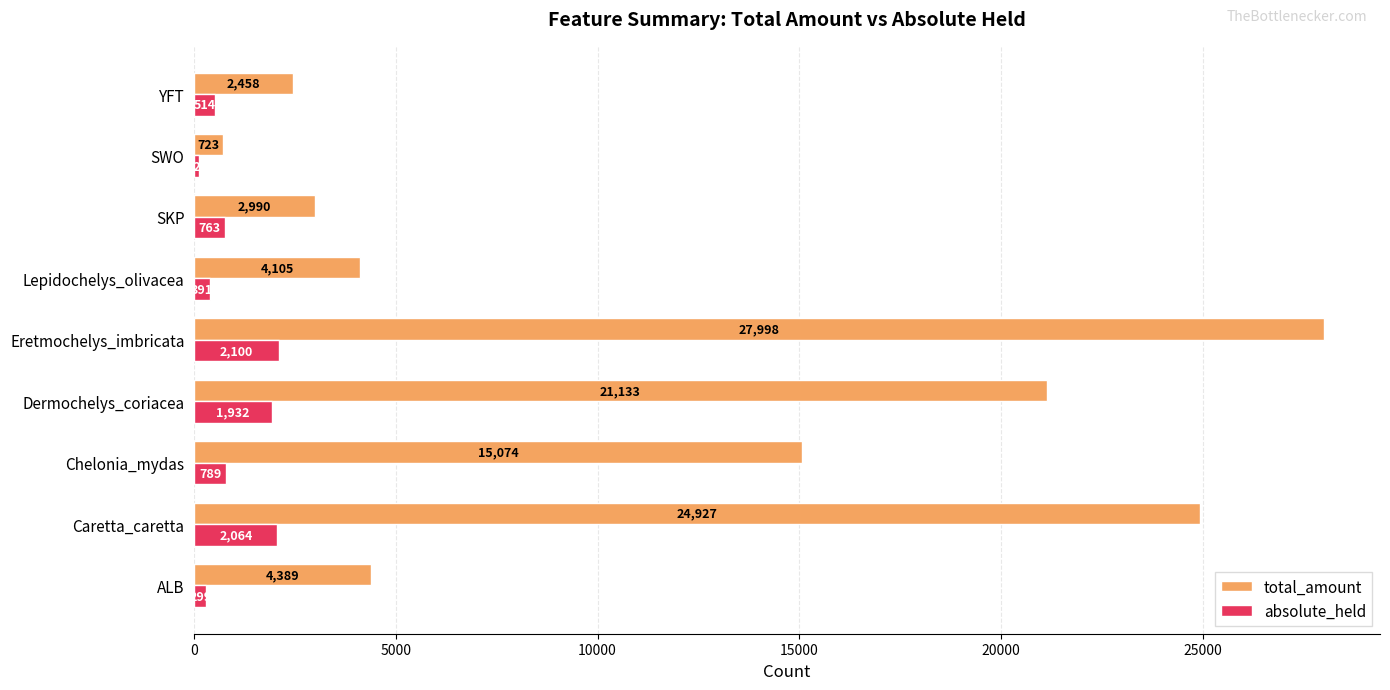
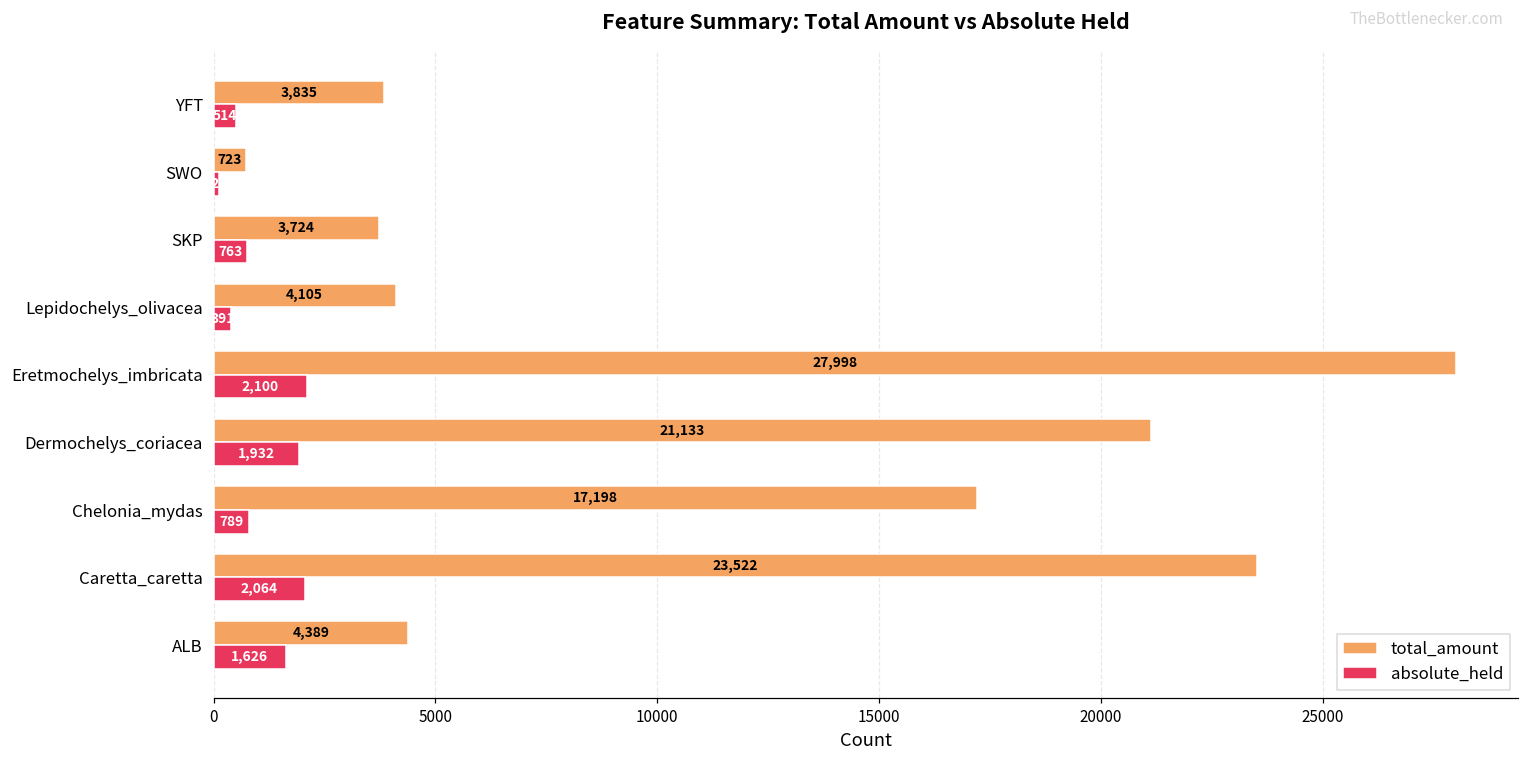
total_amount, YFT: 2,458 -> 3,835
total_amount, SKP: 2,990 -> 3,724
total_amount, Chelonia_mydas: 15,074 -> 17,198
total_amount, Caretta_caretta: 24,927 -> 23,522
absolute_held, ALB: 300 -> 1600
